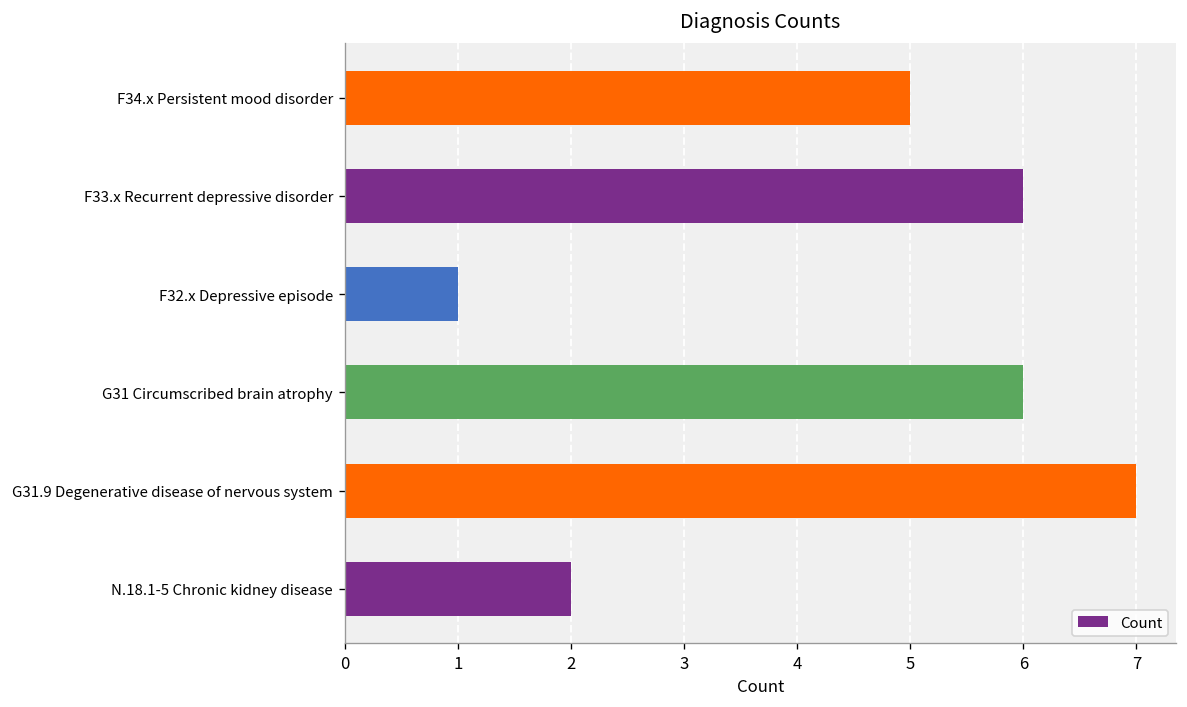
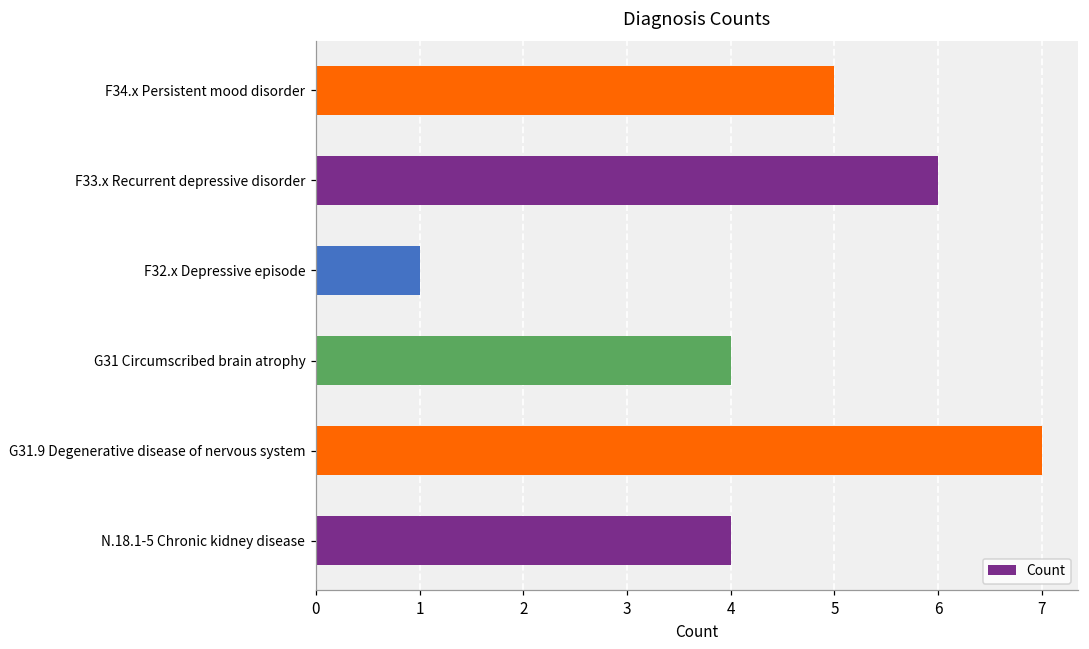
G31 Circumscribed brain atrophy: 6 -> 4
N.18.1-5 Chronic kidney disease: 2 -> 4
